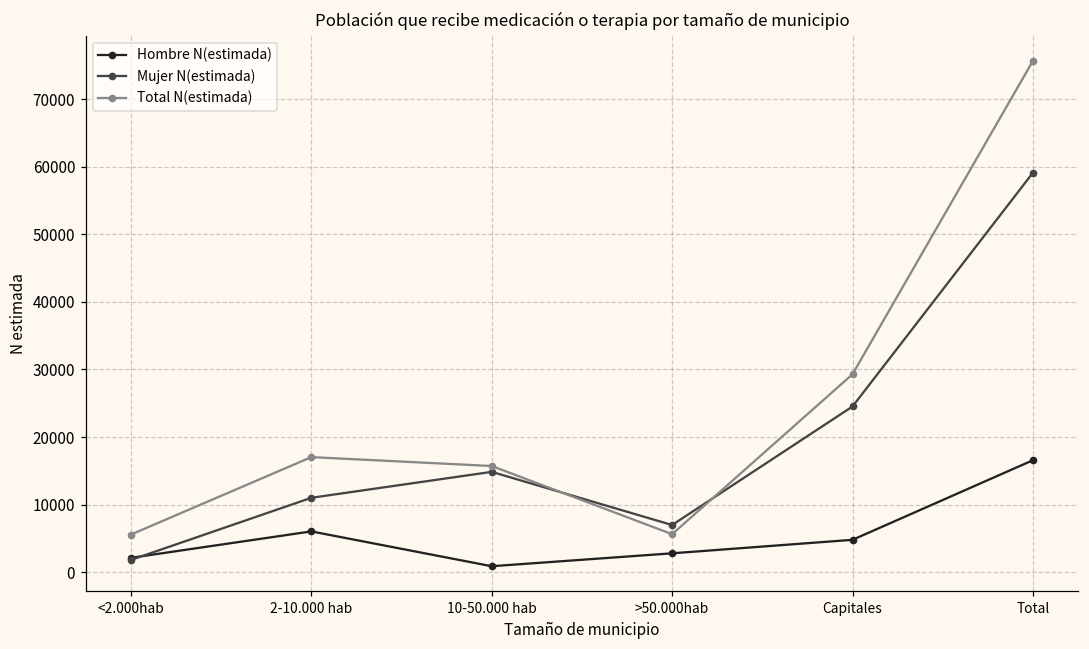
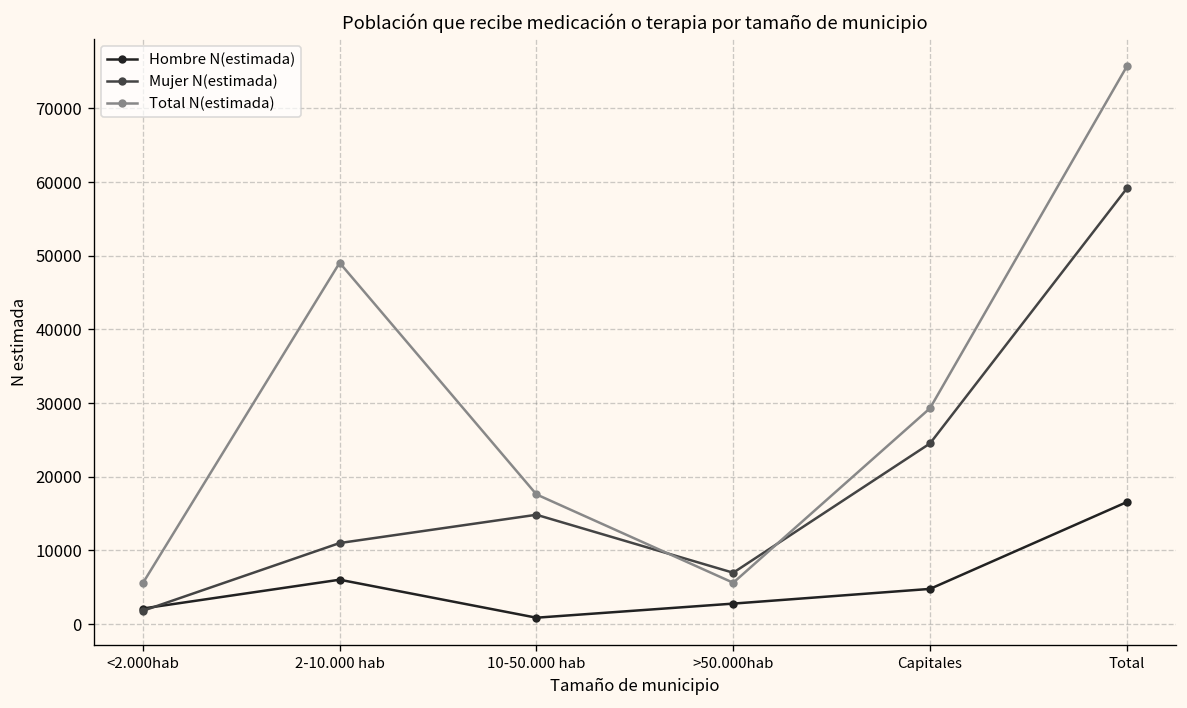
Total N(estimada), 2-10.000 hab: 17000 -> 49000
Total N(estimada), 10-50.000 hab: 16000 -> 18000
